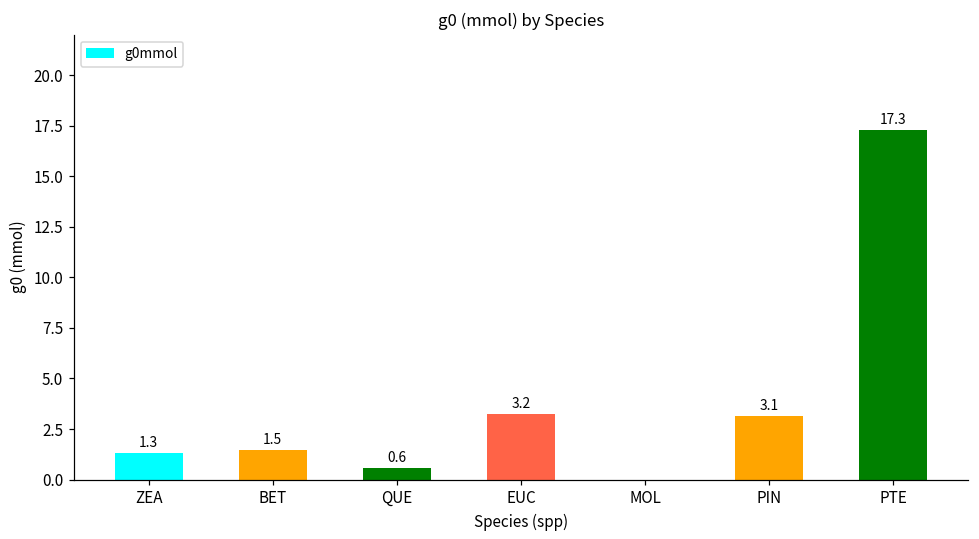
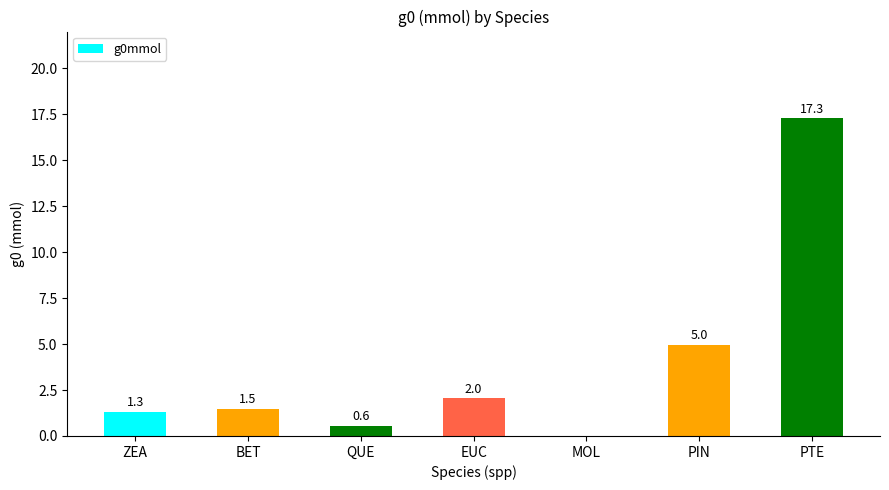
EUC: 3.2 -> 2.0
PIN: 3.1 -> 5.0
